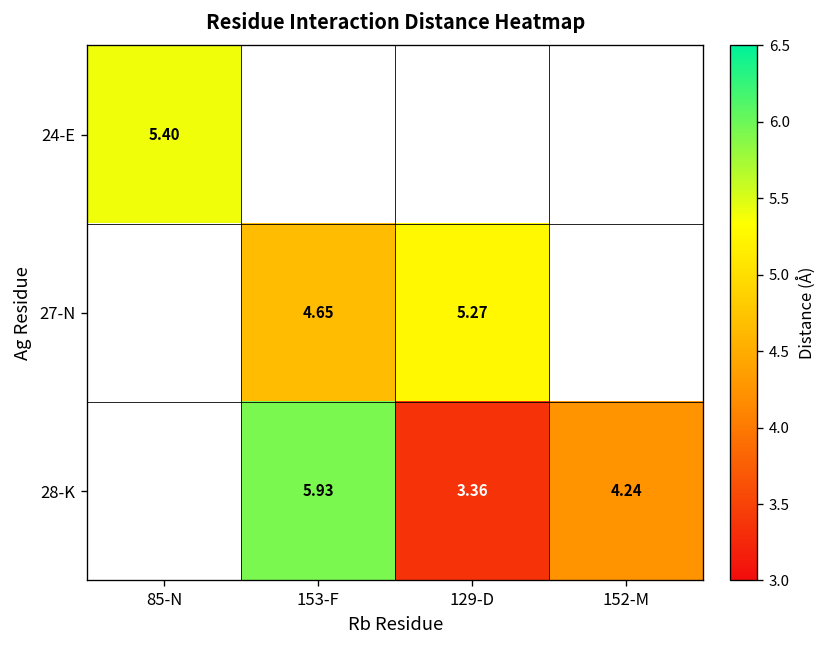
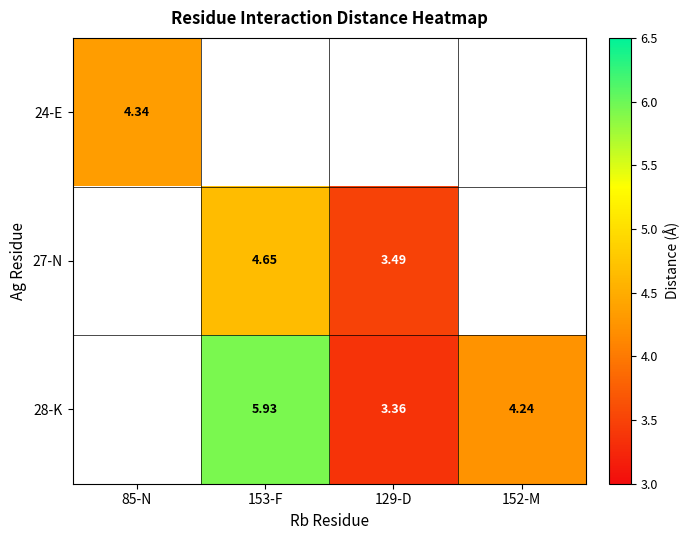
24-E, 85-N: 5.40 -> 4.34
27-N, 129-D: 5.27 -> 3.49
